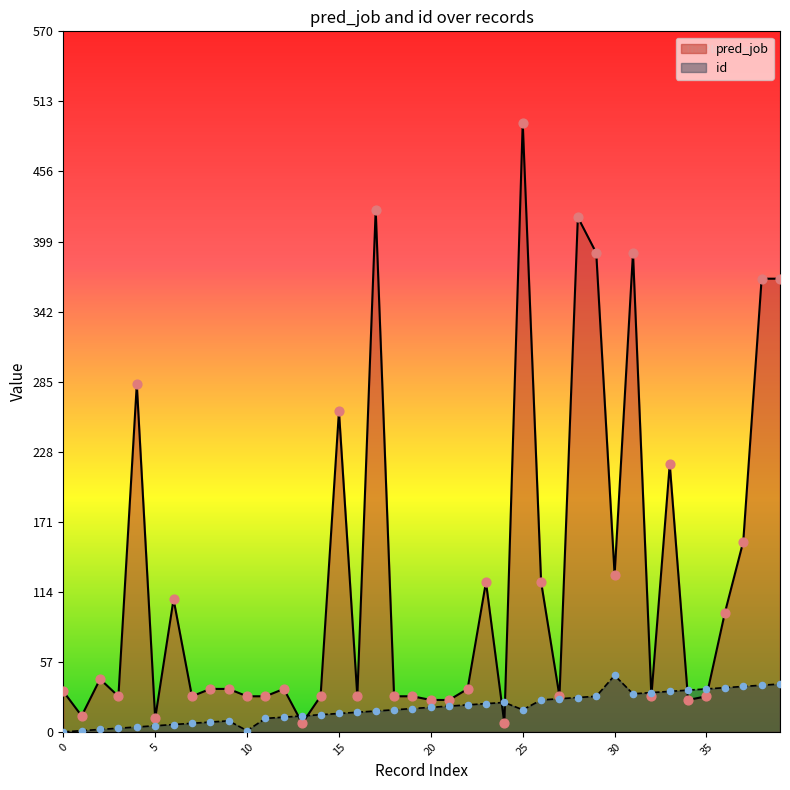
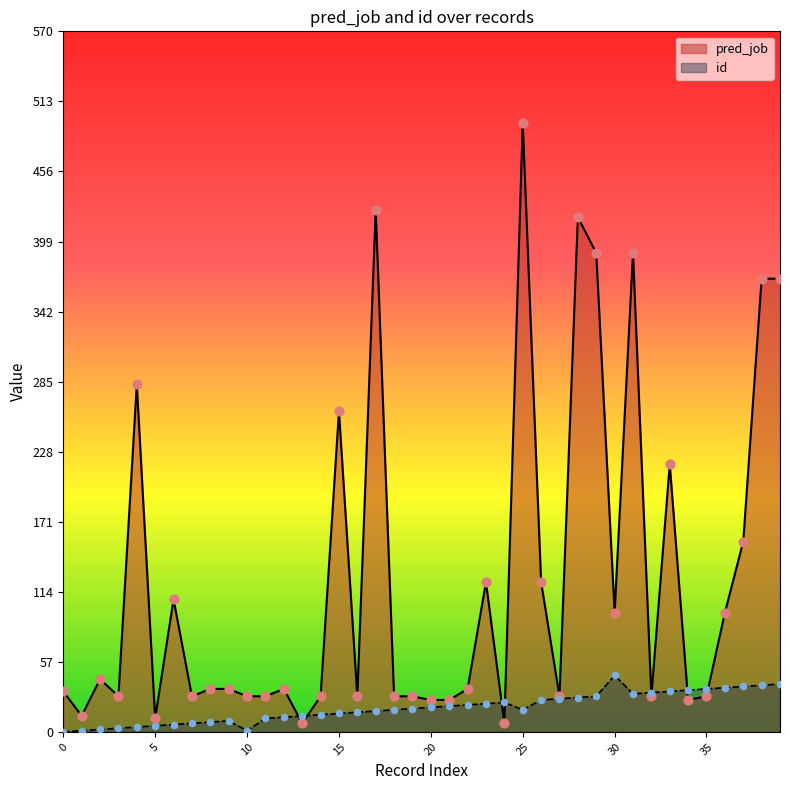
pred_job, 30: 128 -> 97
